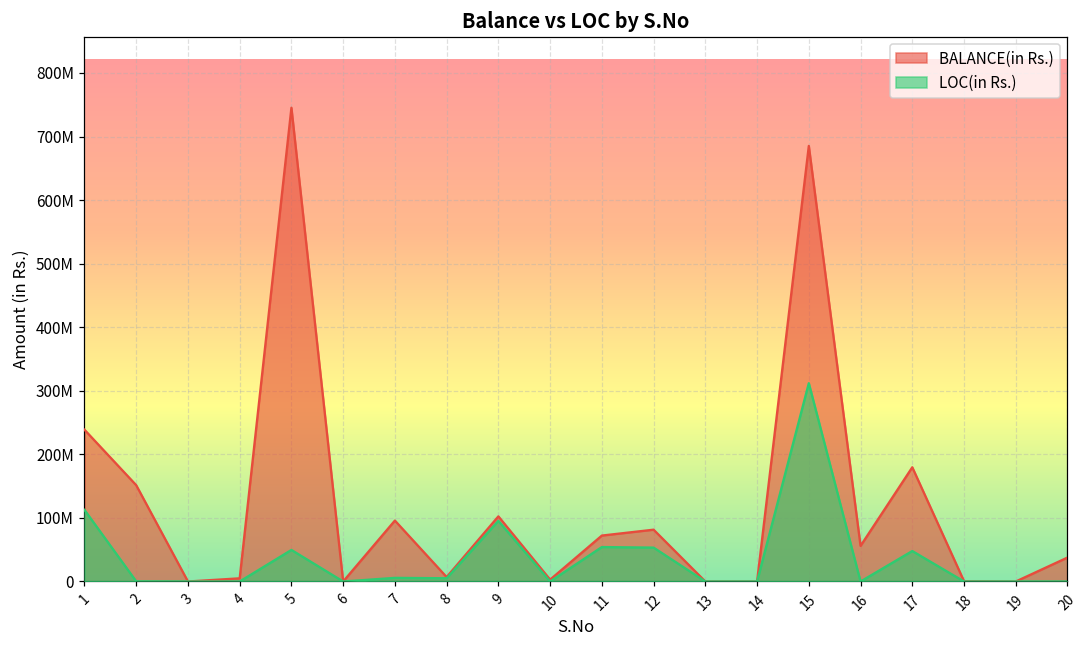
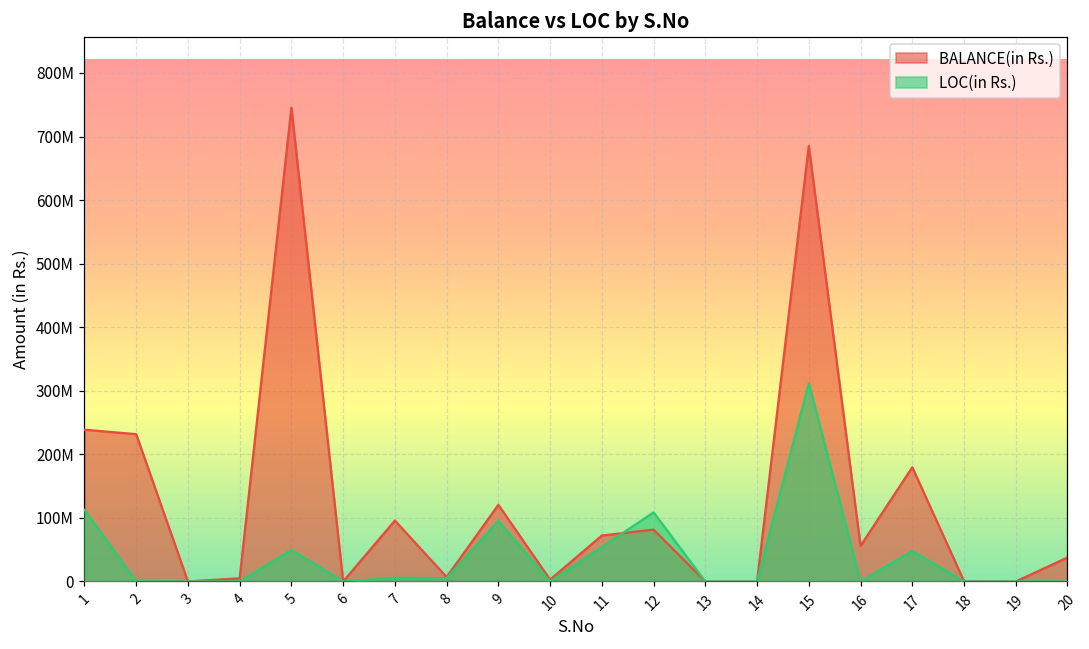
BALANCE(in Rs.), 2: 150000000 -> 230000000
BALANCE(in Rs.), 9: 100000000 -> 120000000
LOC(in Rs.), 12: 50000000 -> 110000000
